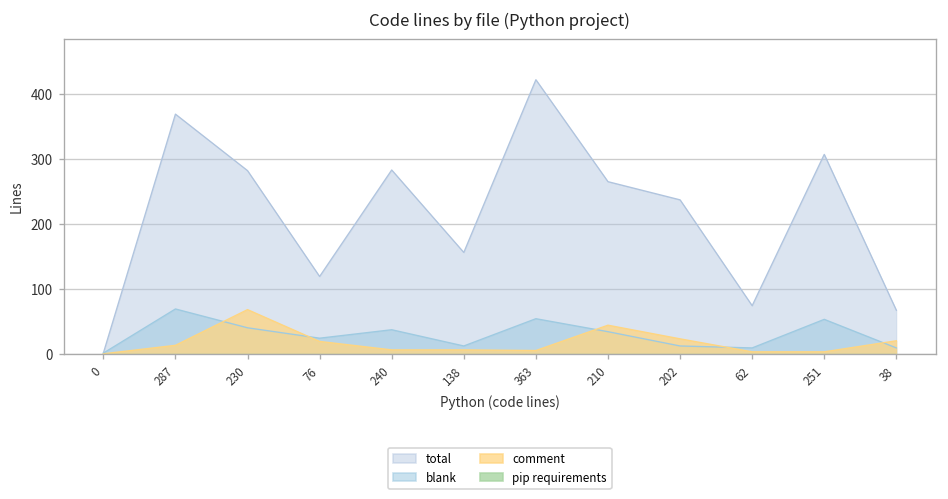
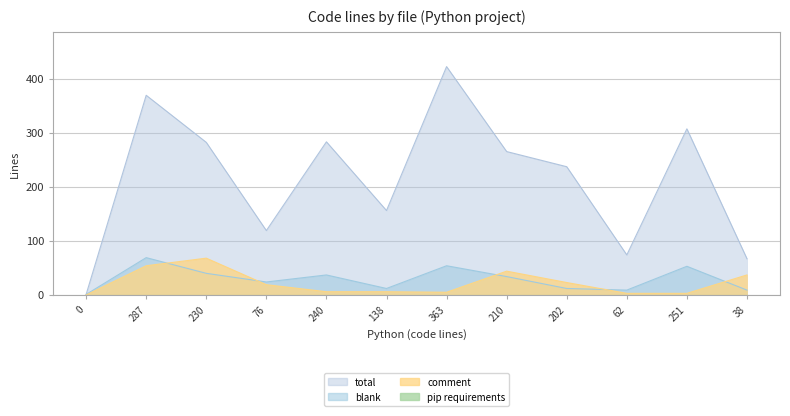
comment, 287: 10 -> 50
comment, 38: 20 -> 40
